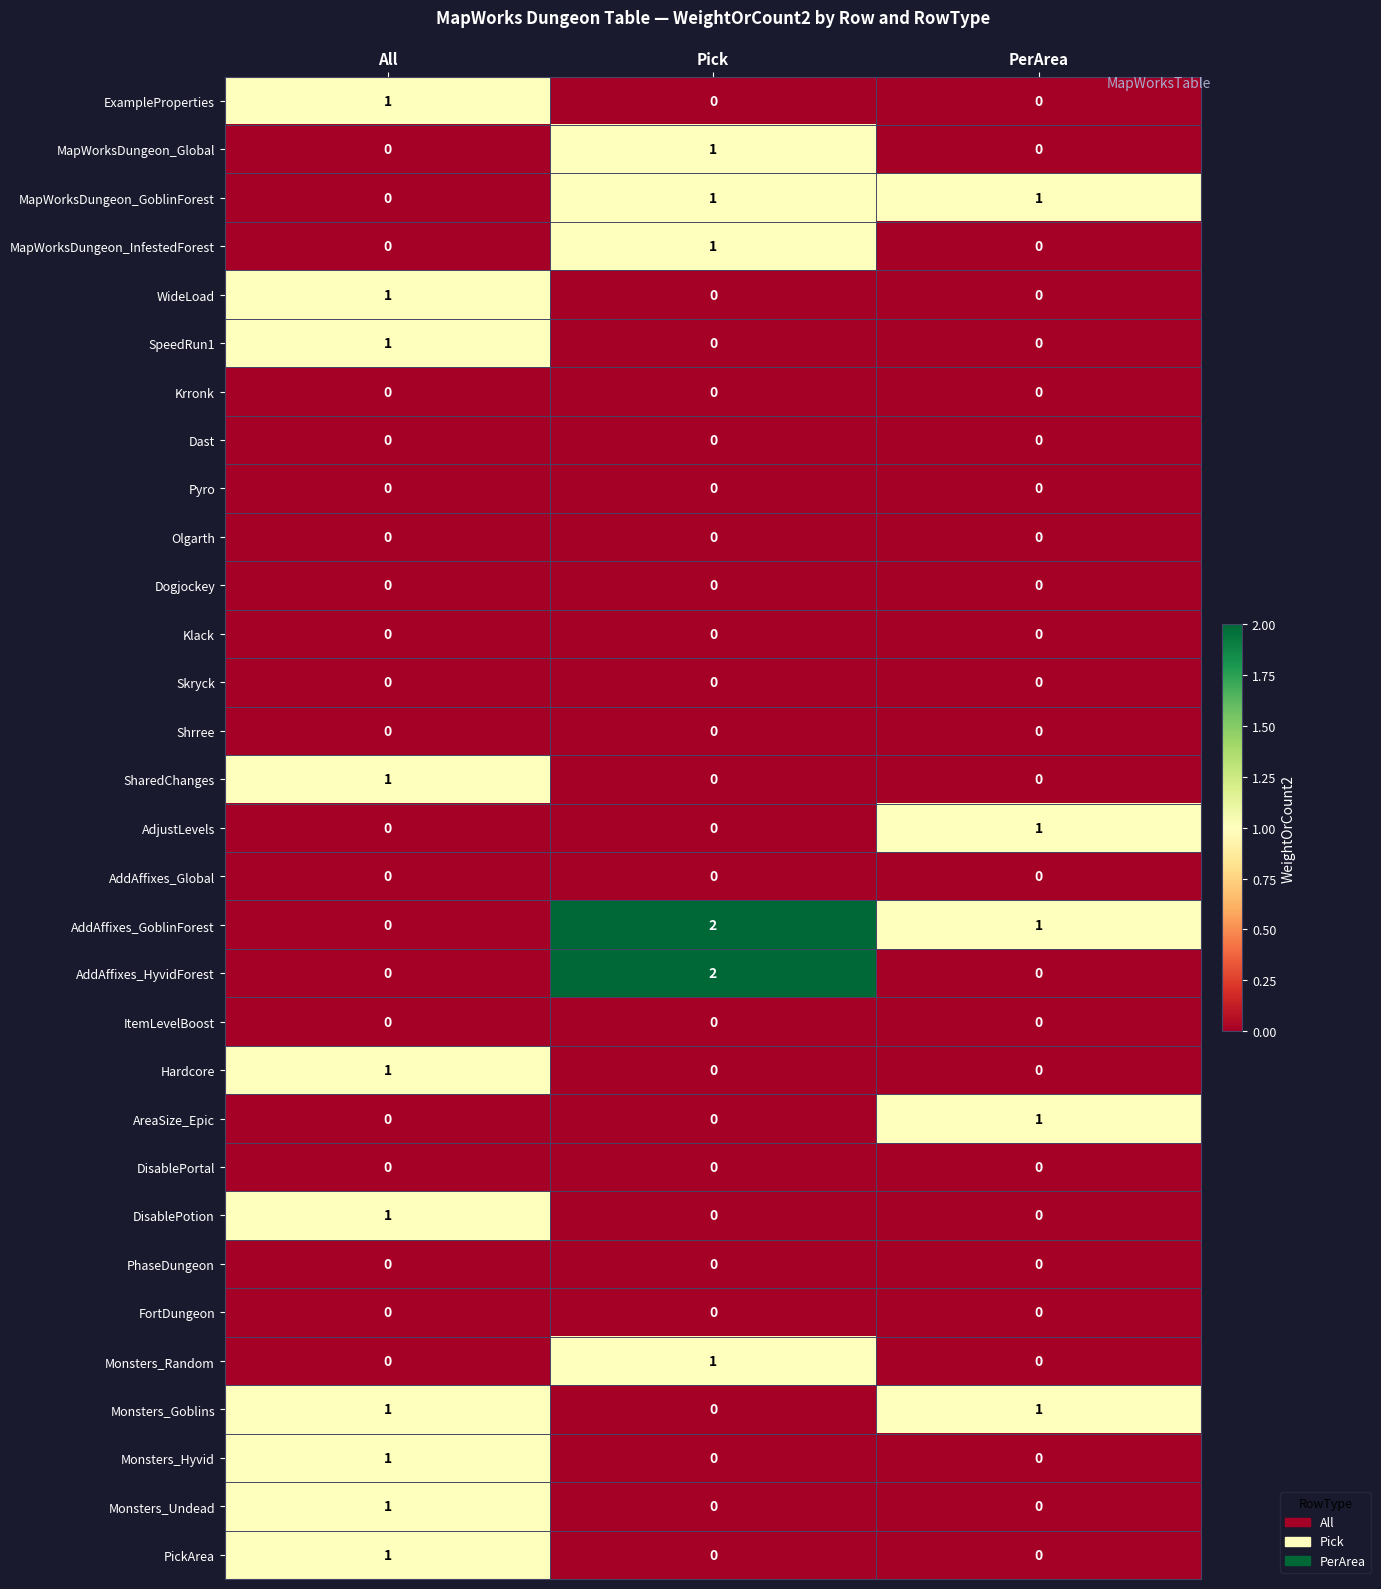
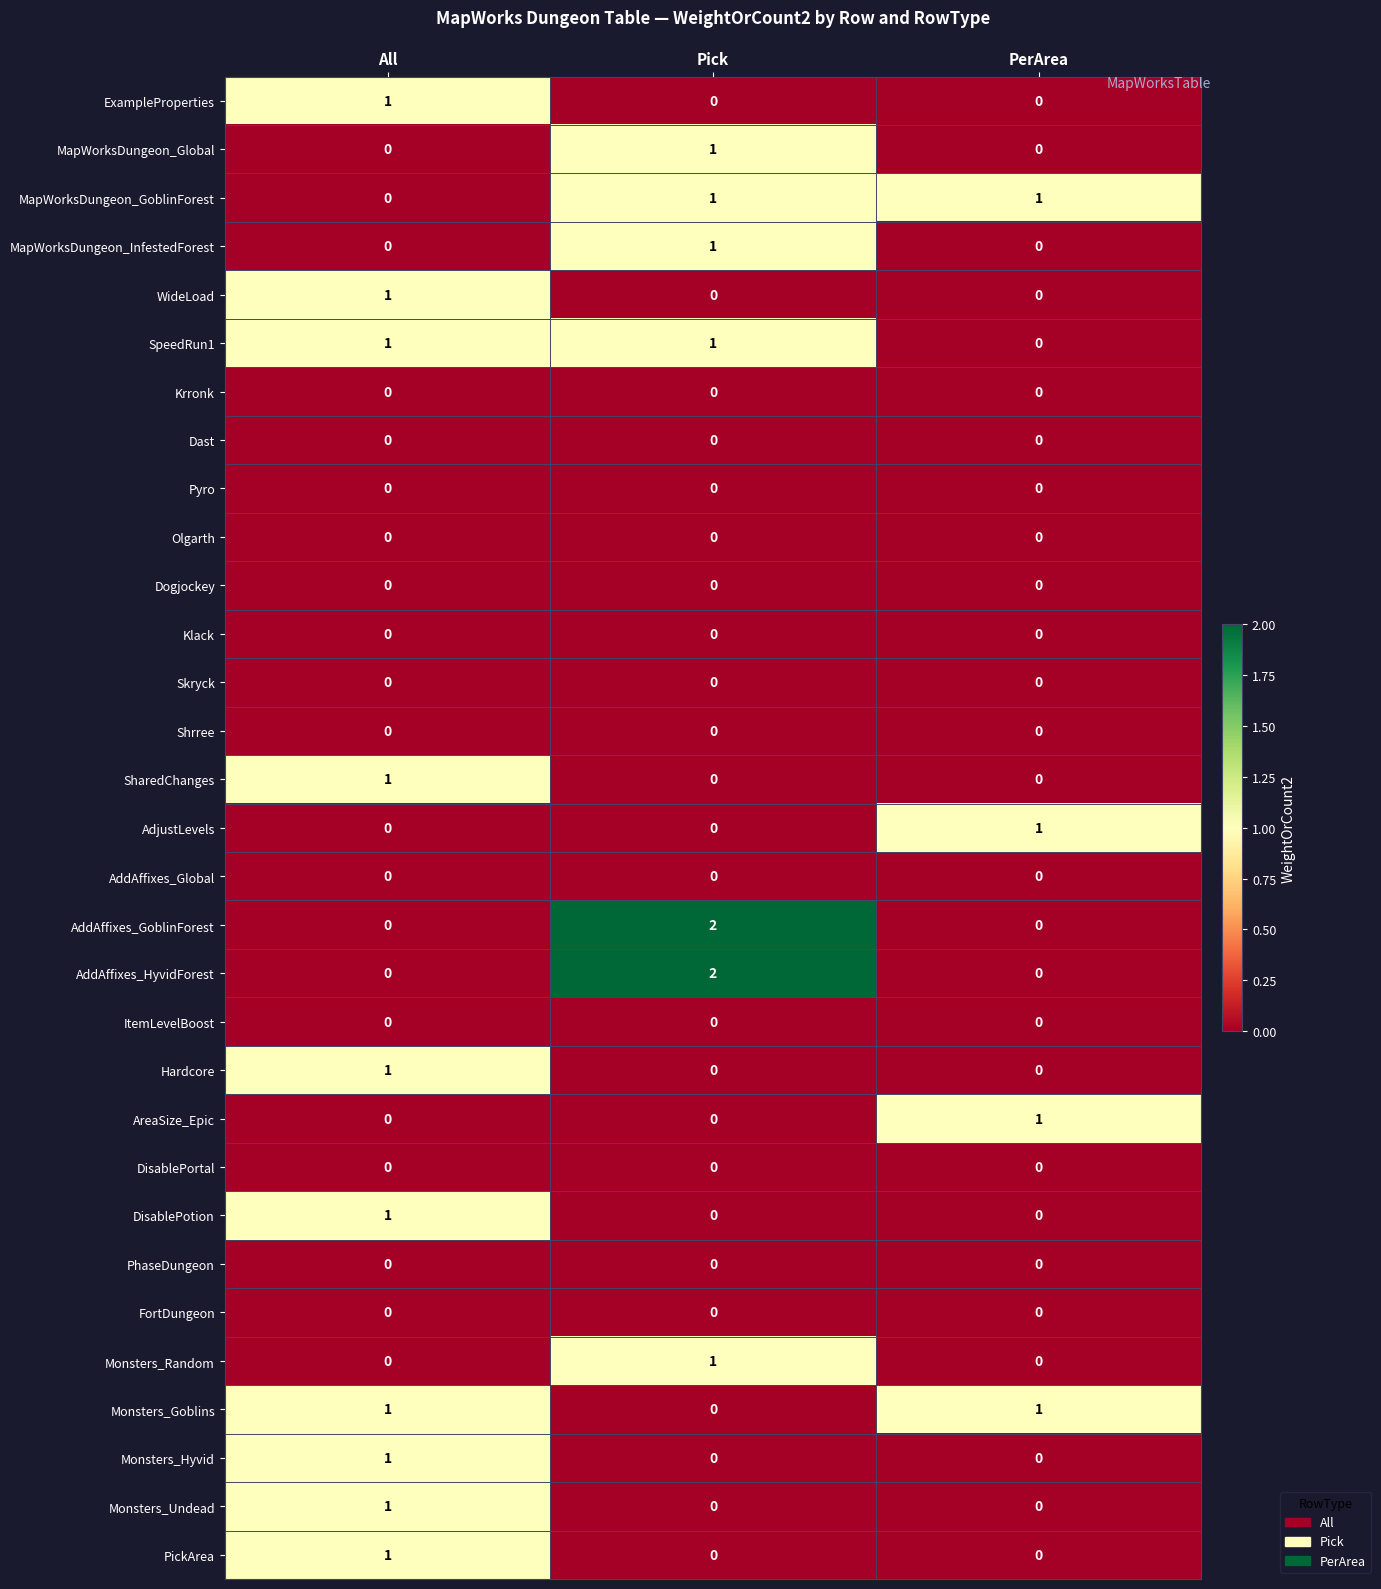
SpeedRun1, Pick: 0 -> 1
AddAffixes_GoblinForest, PerArea: 1 -> 0
